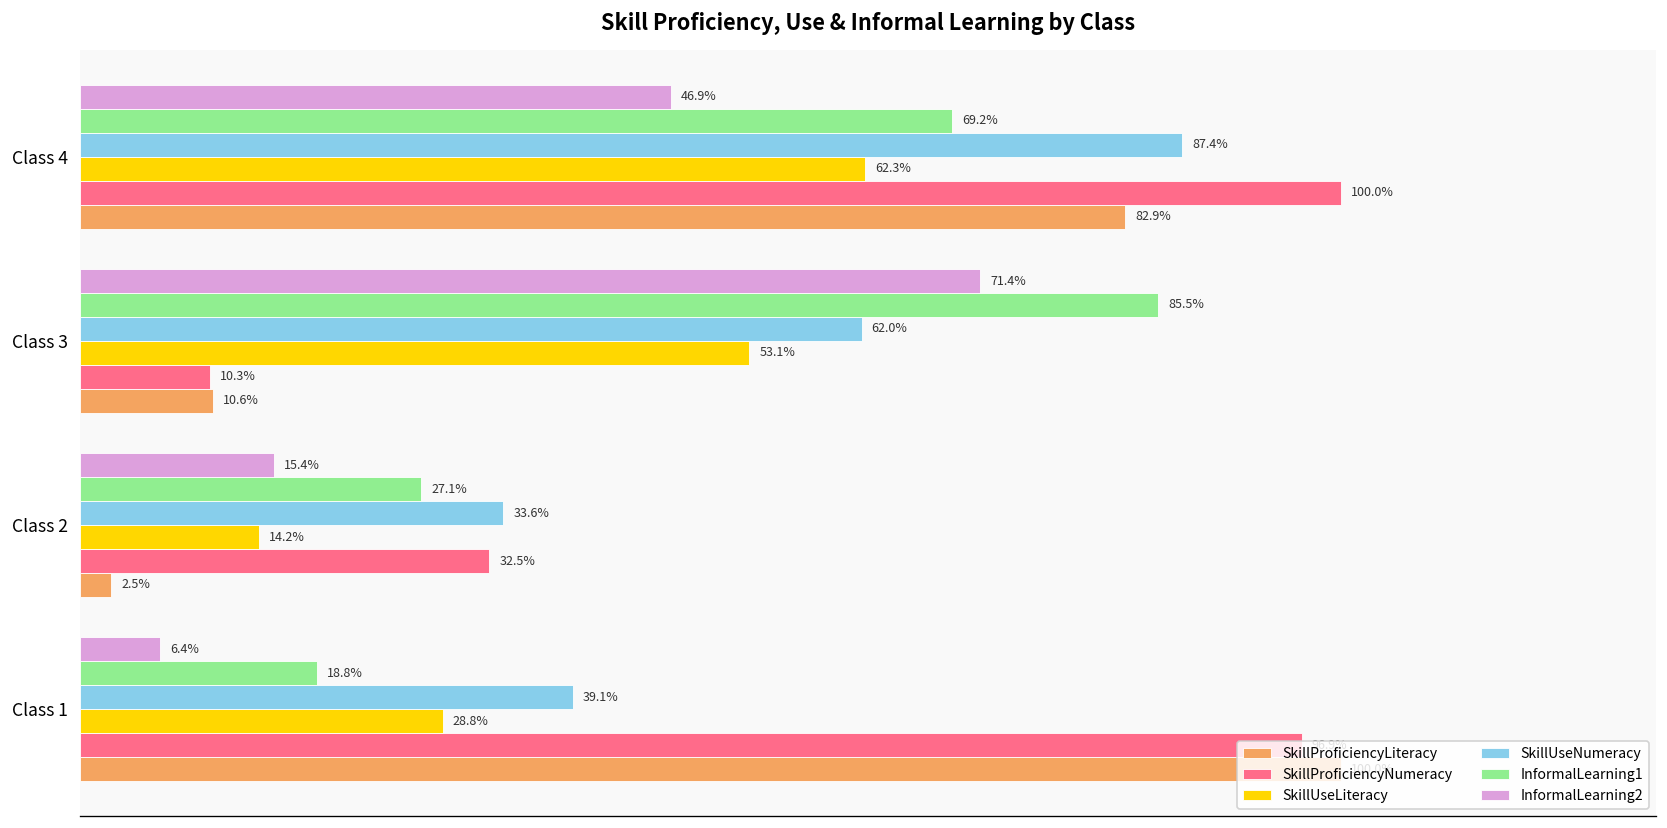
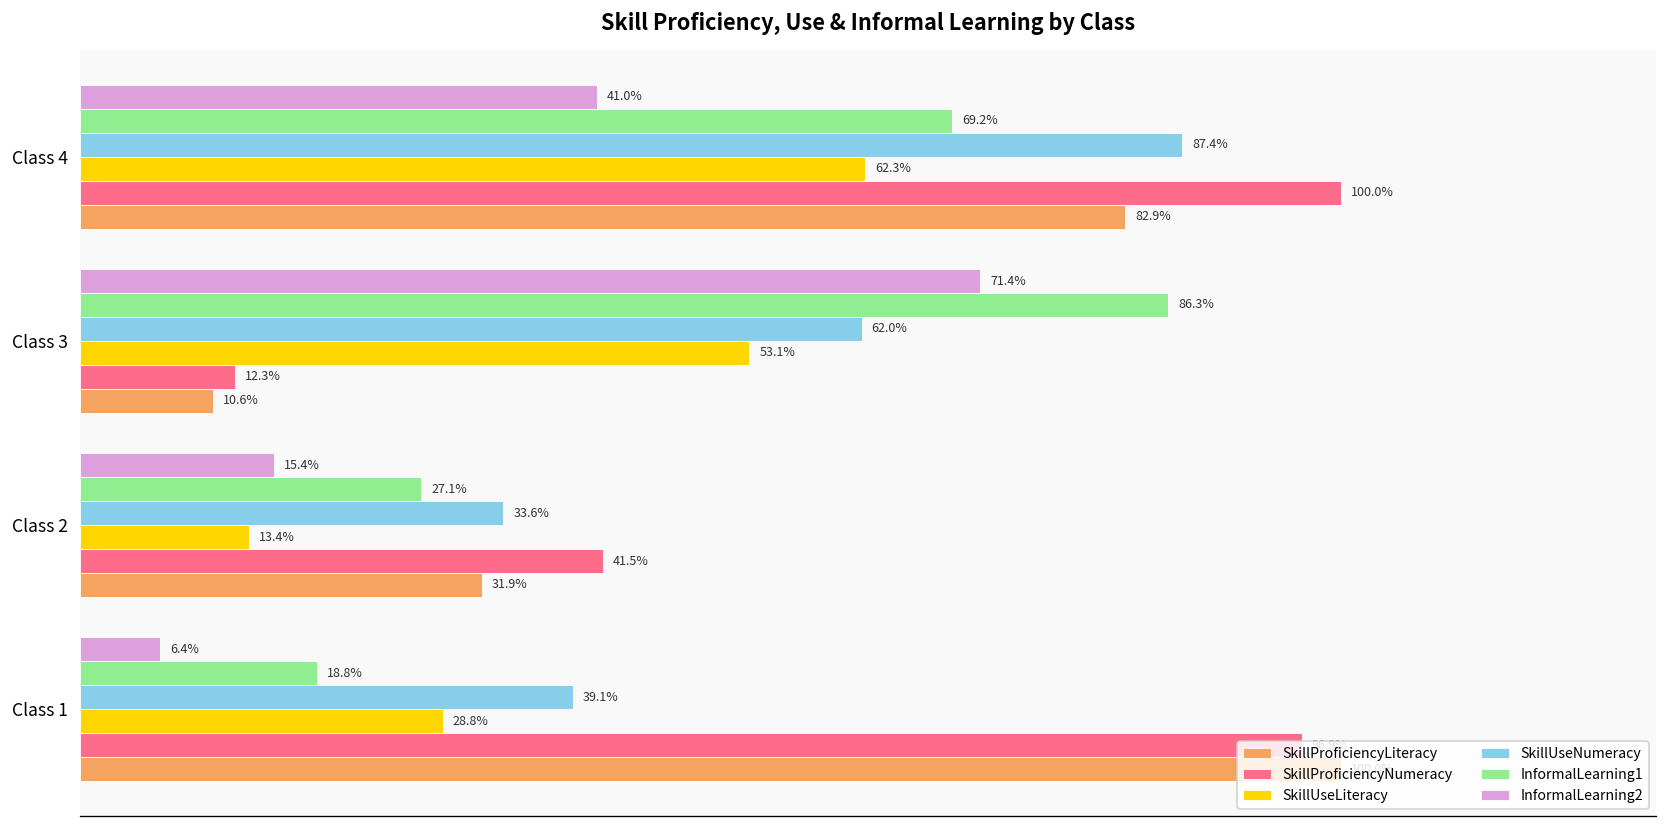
InformalLearning2, Class 4: 46.9% -> 41.0%
InformalLearning1, Class 3: 85.5% -> 86.3%
SkillProficiencyNumeracy, Class 3: 10.3% -> 12.3%
SkillUseLiteracy, Class 2: 14.2% -> 13.4%
SkillProficiencyNumeracy, Class 2: 32.5% -> 41.5%
SkillProficiencyLiteracy, Class 2: 2.5% -> 31.9%
